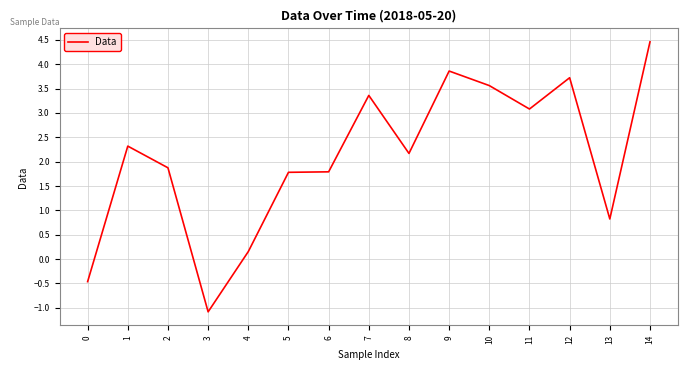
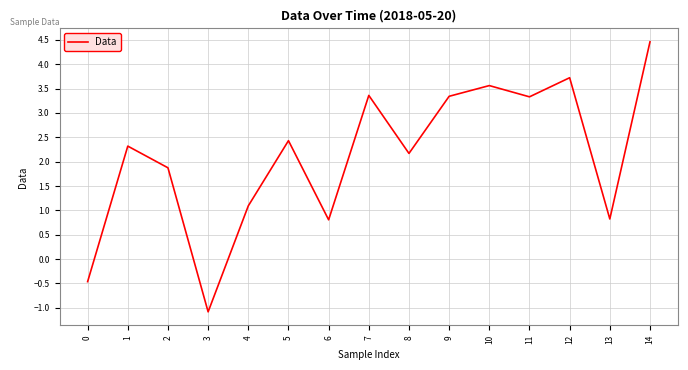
4: 0.2 -> 1.1
5: 1.8 -> 2.4
6: 1.8 -> 0.8
9: 3.9 -> 3.3
11: 3.1 -> 3.3
